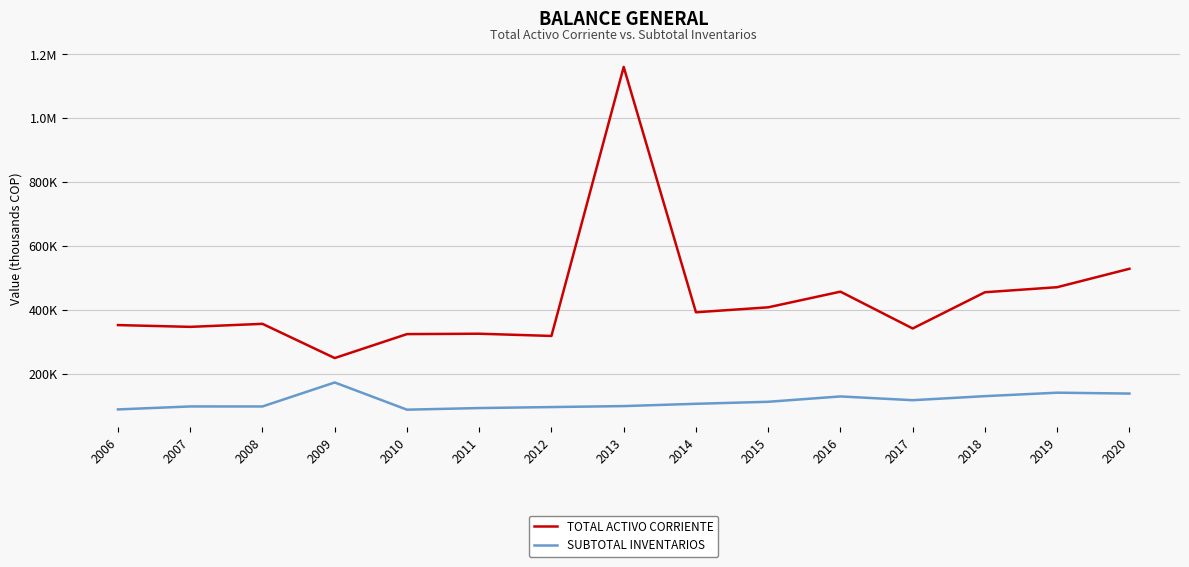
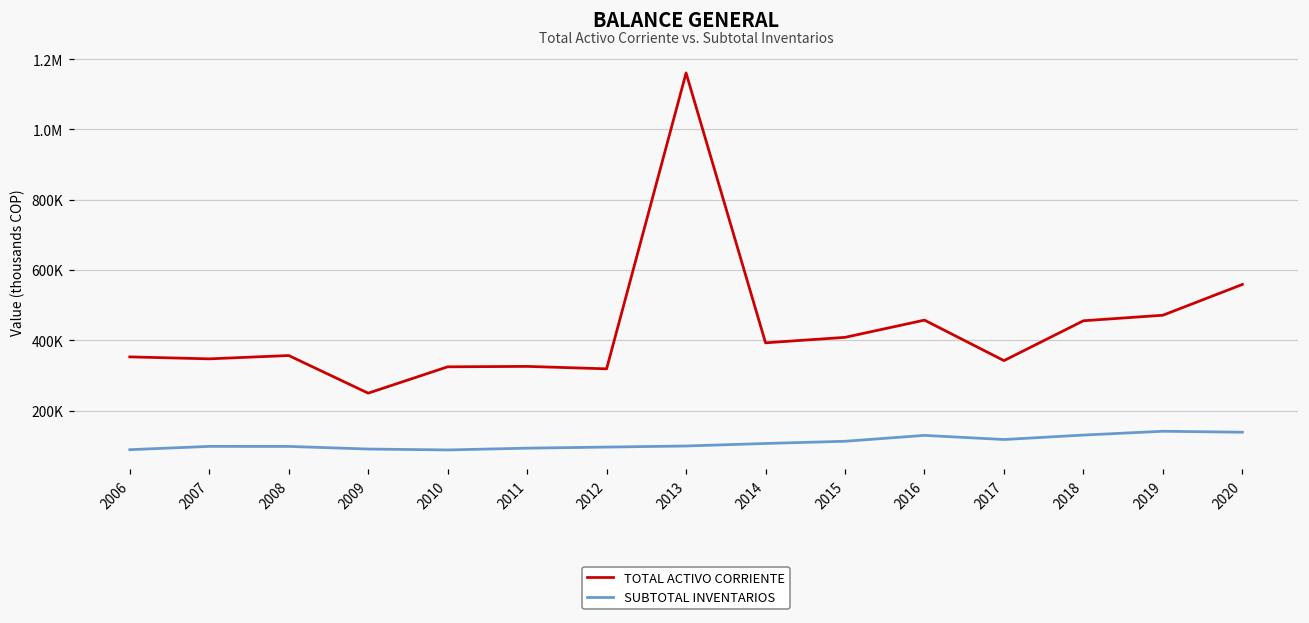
SUBTOTAL INVENTARIOS, 2009: 170000 -> 90000
TOTAL ACTIVO CORRIENTE, 2020: 530000 -> 560000
